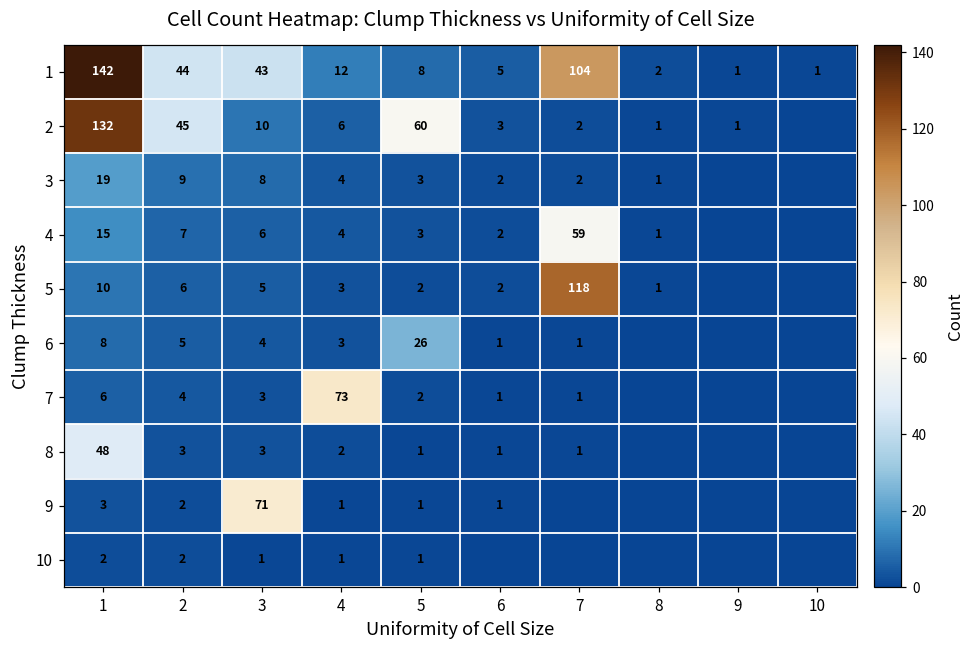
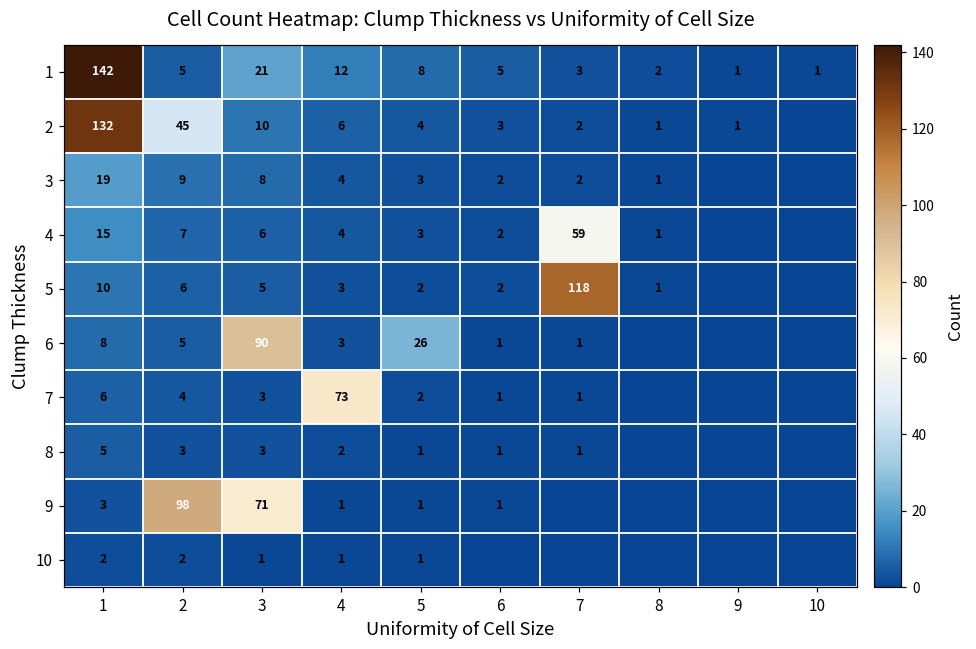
1, 2: 44 -> 5
1, 3: 43 -> 21
1, 7: 104 -> 3
2, 5: 60 -> 4
6, 3: 4 -> 90
8, 1: 48 -> 5
9, 2: 2 -> 98
